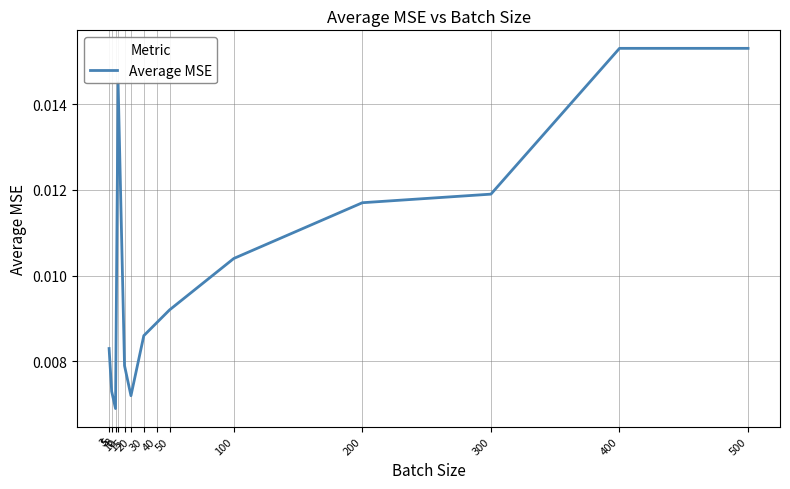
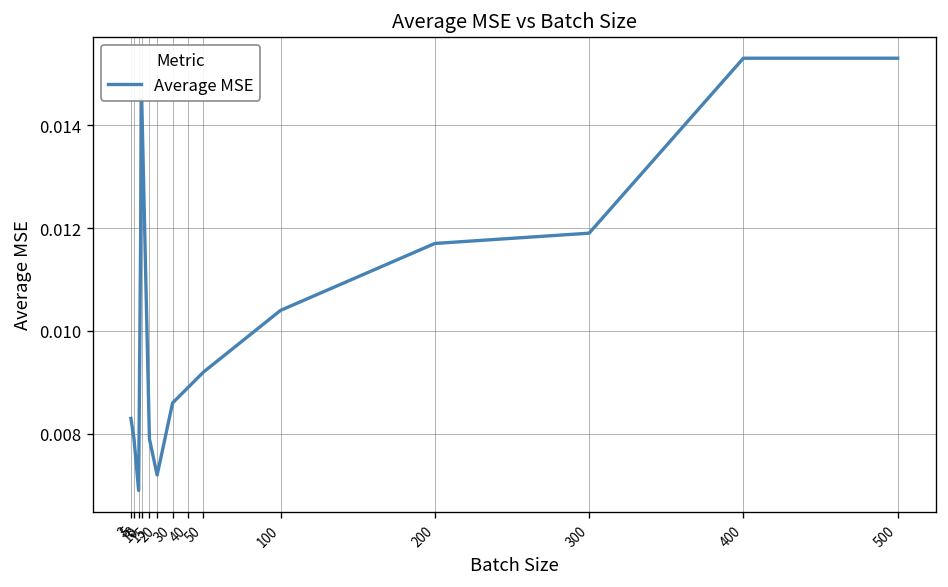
5: 0.0073 -> 0.0079
